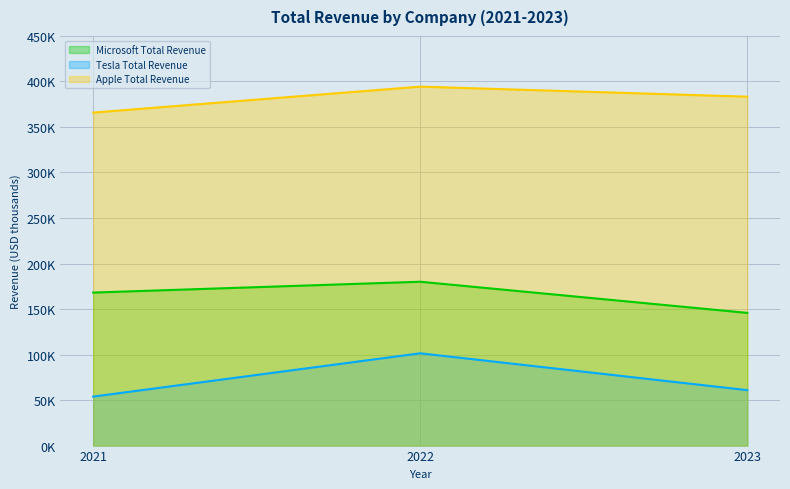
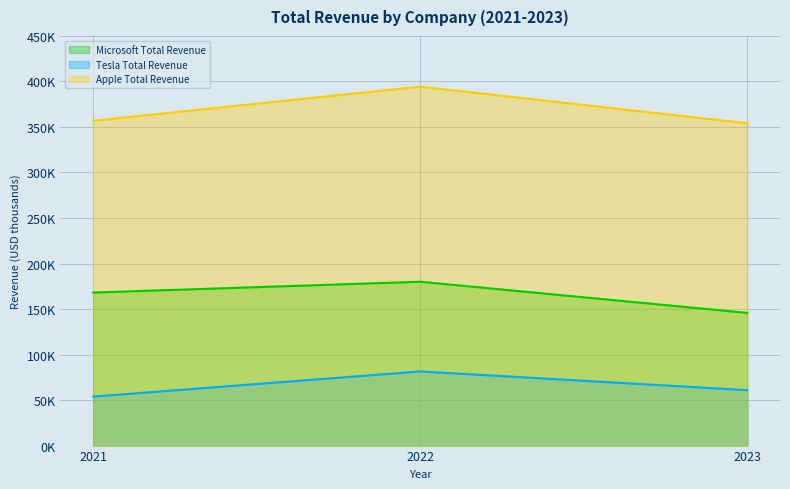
Apple Total Revenue, 2021: 370000 -> 360000
Tesla Total Revenue, 2022: 100000 -> 80000
Apple Total Revenue, 2023: 380000 -> 350000
